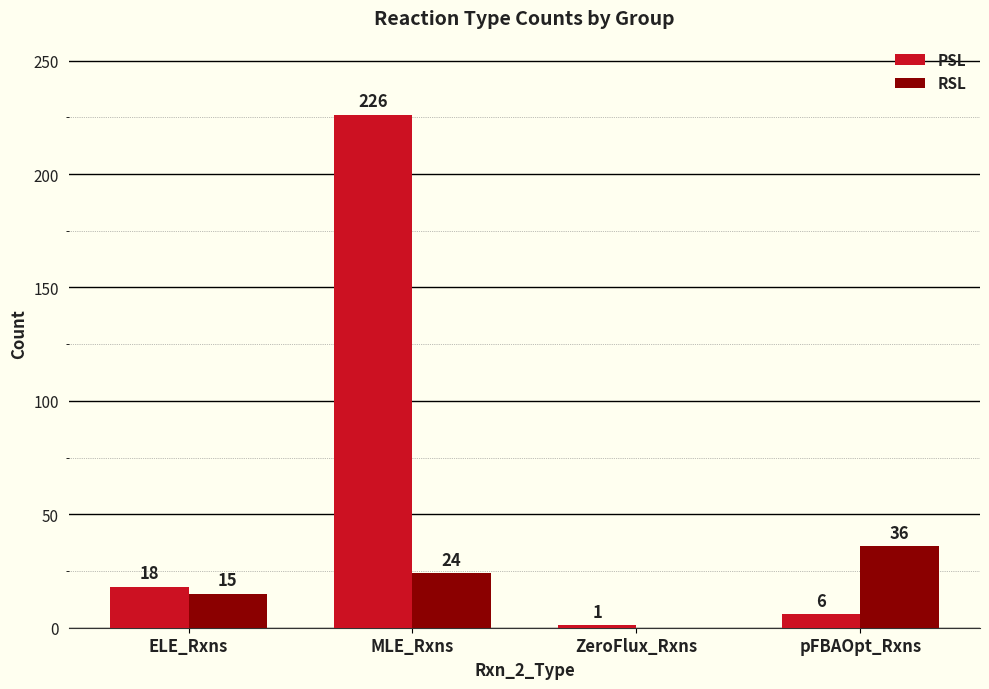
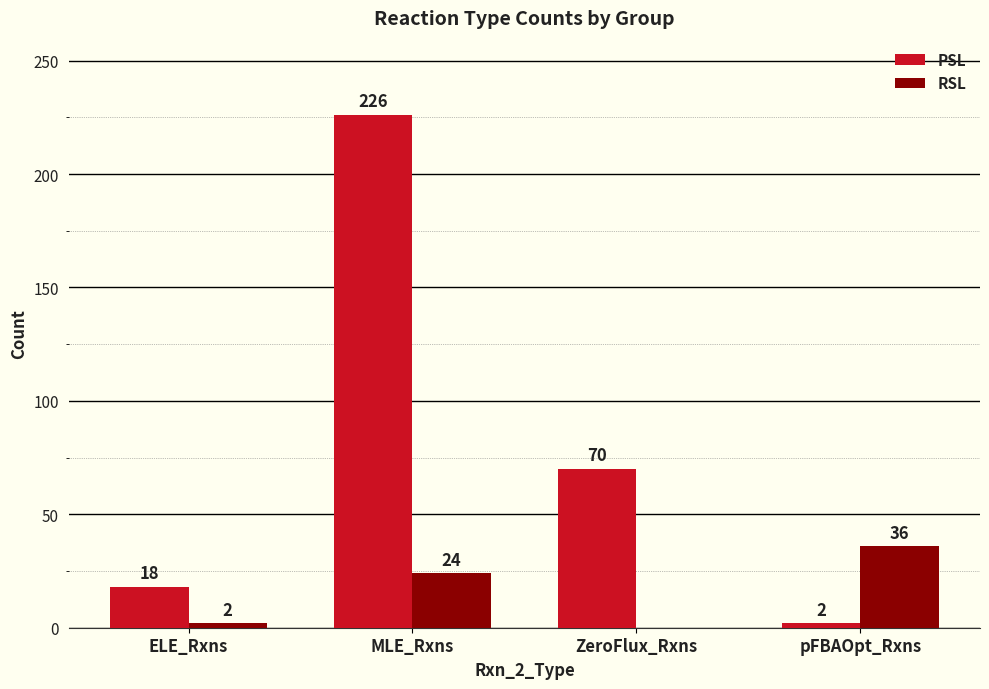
RSL, ELE_Rxns: 15 -> 2
PSL, ZeroFlux_Rxns: 1 -> 70
PSL, pFBAOpt_Rxns: 6 -> 2
